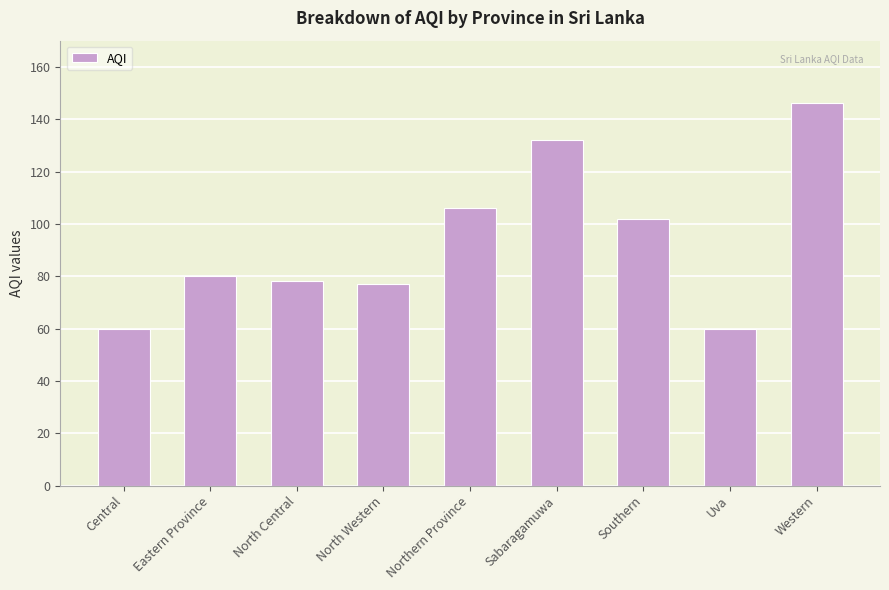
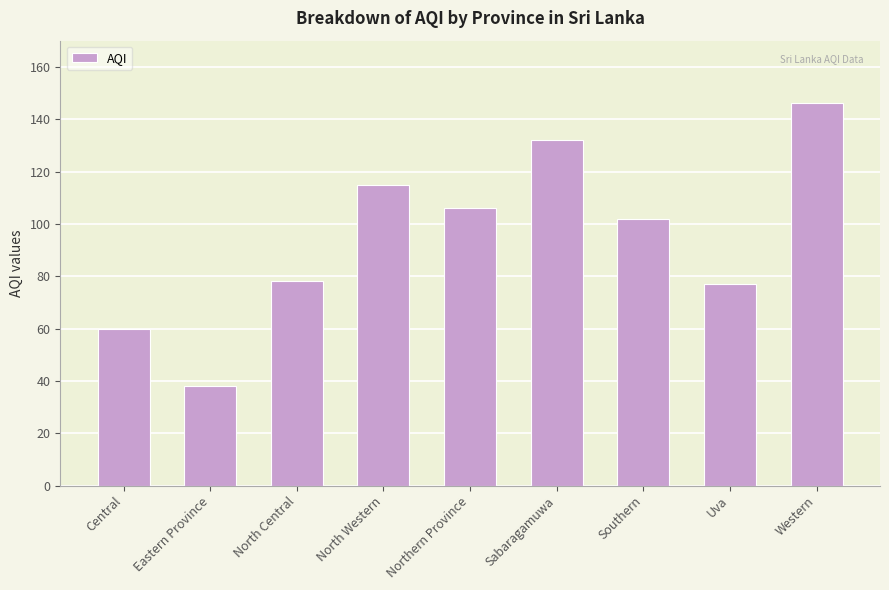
Eastern Province: 80 -> 38
North Western: 77 -> 115
Uva: 60 -> 77
